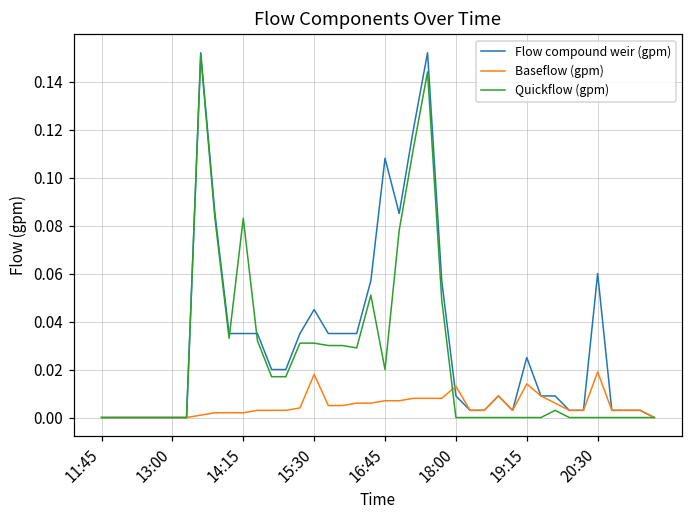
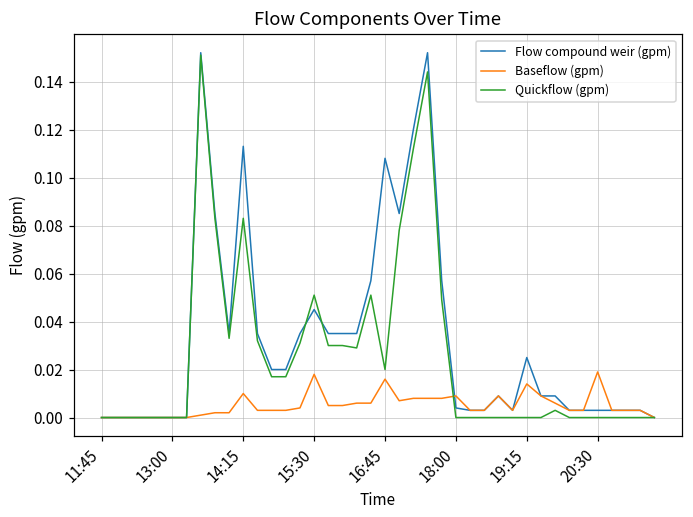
Flow compound weir (gpm), 14:15: 0.035 -> 0.113
Baseflow (gpm), 14:15: 0.002 -> 0.010
Quickflow (gpm), 15:30: 0.031 -> 0.051
Baseflow (gpm), 16:45: 0.007 -> 0.016
Flow compound weir (gpm), 18:00: 0.009 -> 0.004
Baseflow (gpm), 18:00: 0.013 -> 0.009
Flow compound weir (gpm), 20:30: 0.060 -> 0.003
